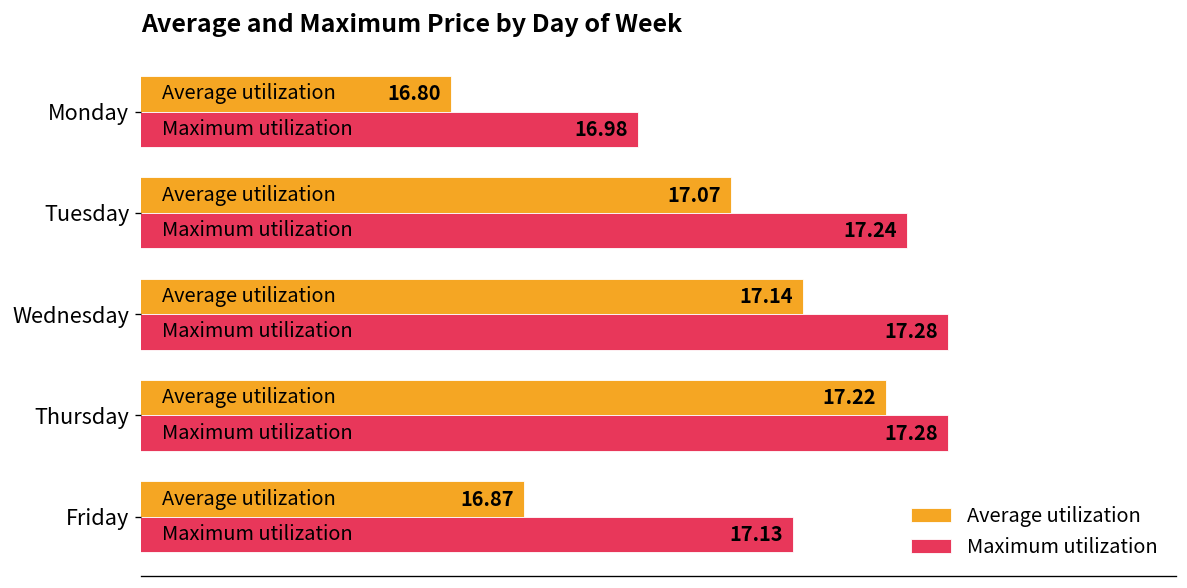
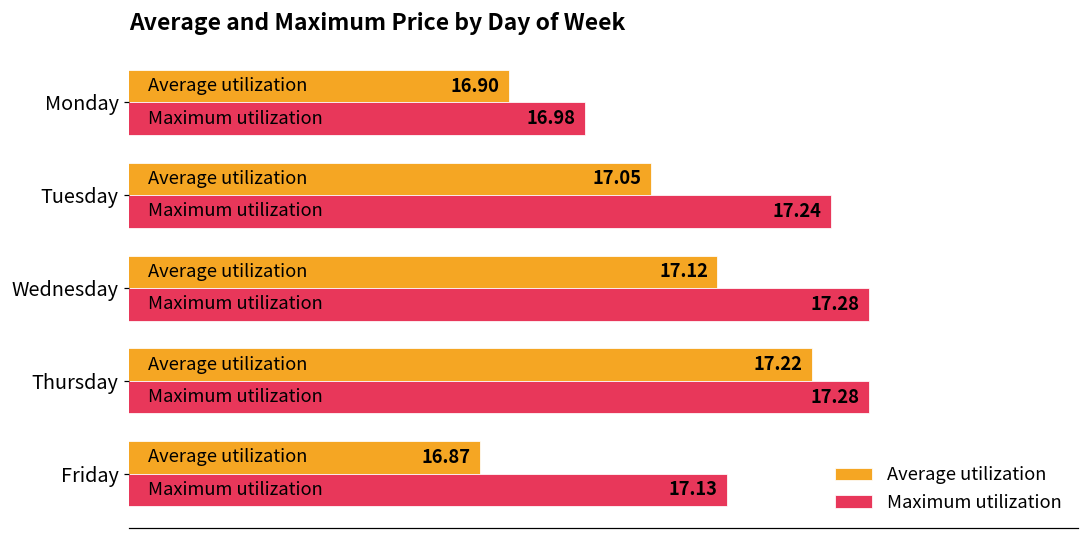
Average utilization, Monday: 16.80 -> 16.90
Average utilization, Tuesday: 17.07 -> 17.05
Average utilization, Wednesday: 17.14 -> 17.12
